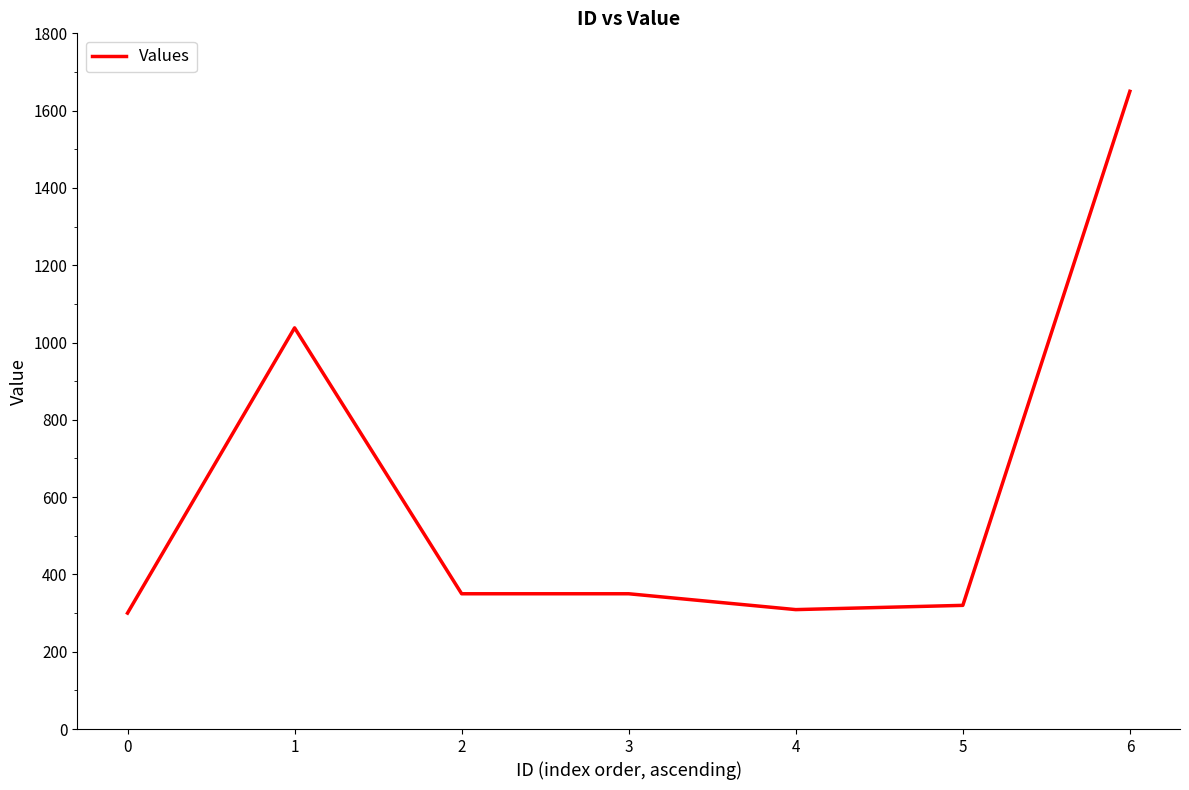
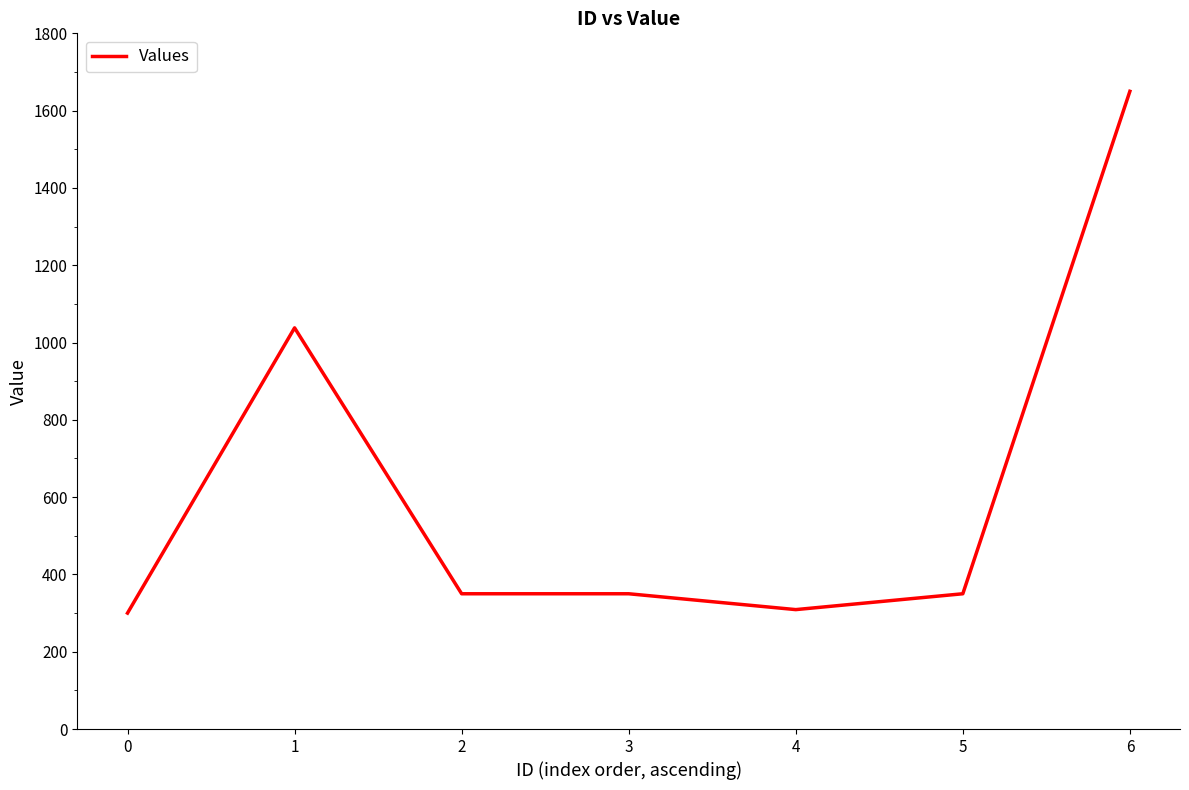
5: 320 -> 350
